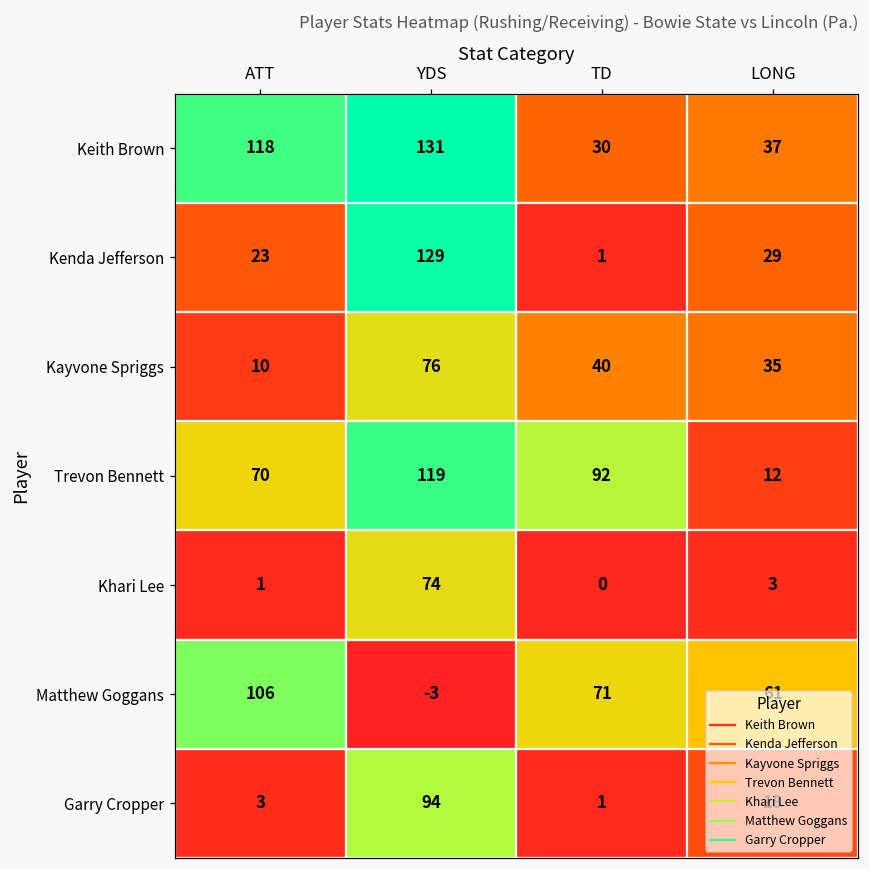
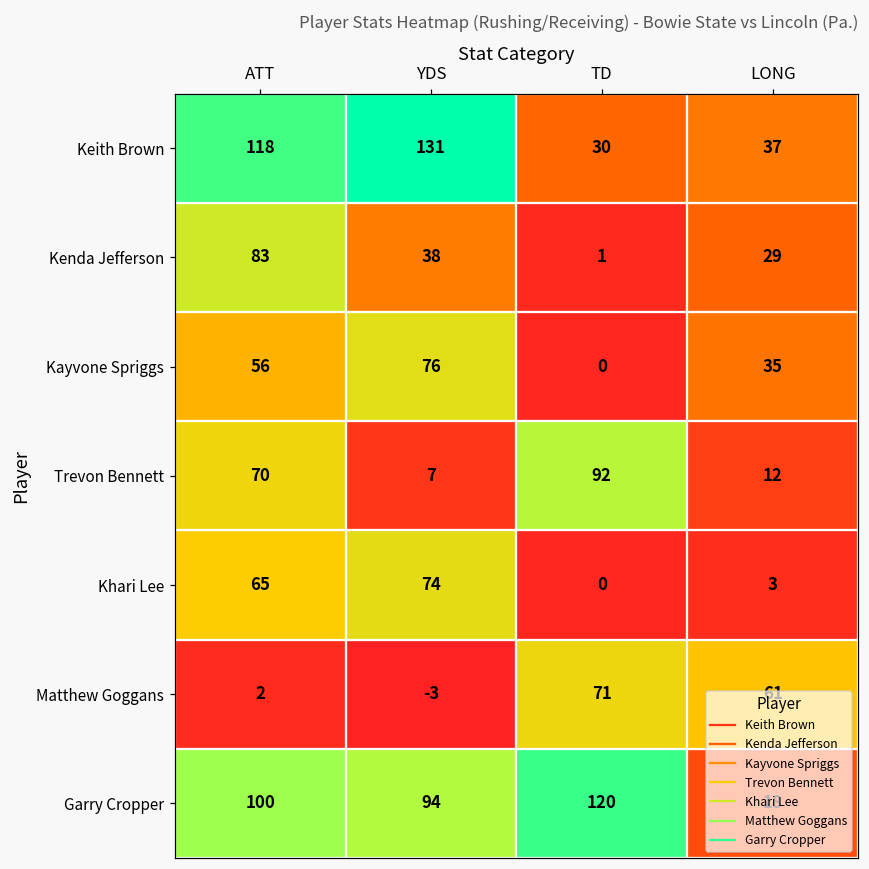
Kenda Jefferson, ATT: 23 -> 83
Kenda Jefferson, YDS: 129 -> 38
Kayvone Spriggs, ATT: 10 -> 56
Kayvone Spriggs, TD: 40 -> 0
Trevon Bennett, YDS: 119 -> 7
Khari Lee, ATT: 1 -> 65
Matthew Goggans, ATT: 106 -> 2
Garry Cropper, ATT: 3 -> 100
Garry Cropper, TD: 1 -> 120
